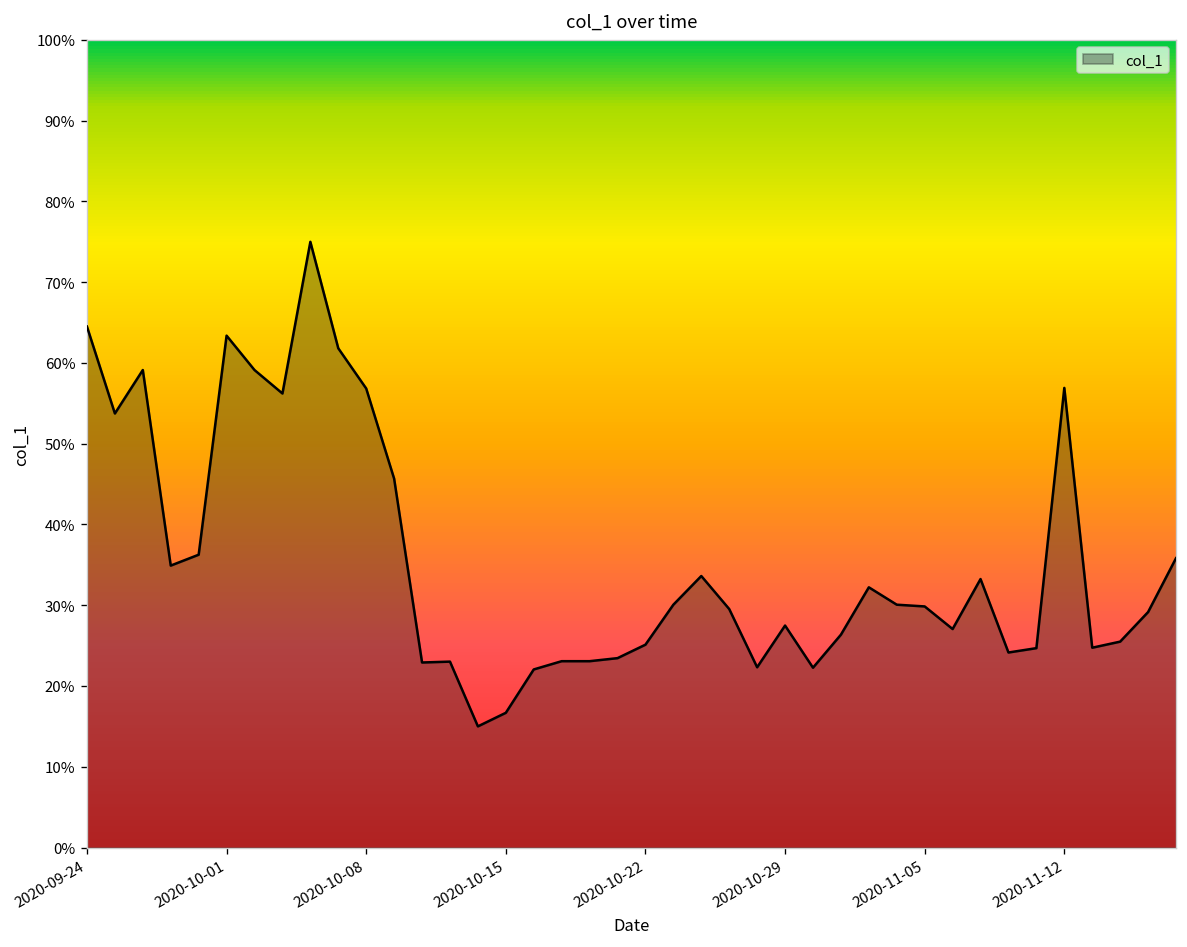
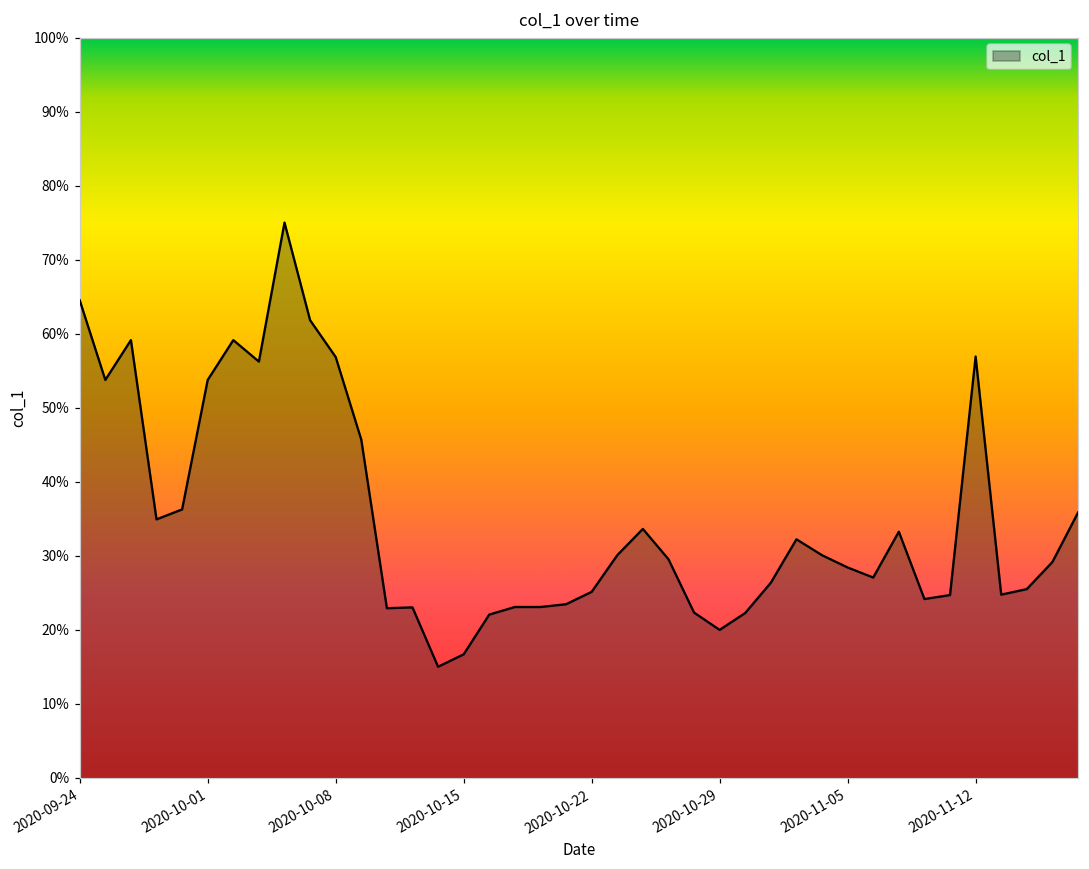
2020-10-01: 63% -> 54%
2020-10-29: 27% -> 20%
2020-11-05: 30% -> 28%
